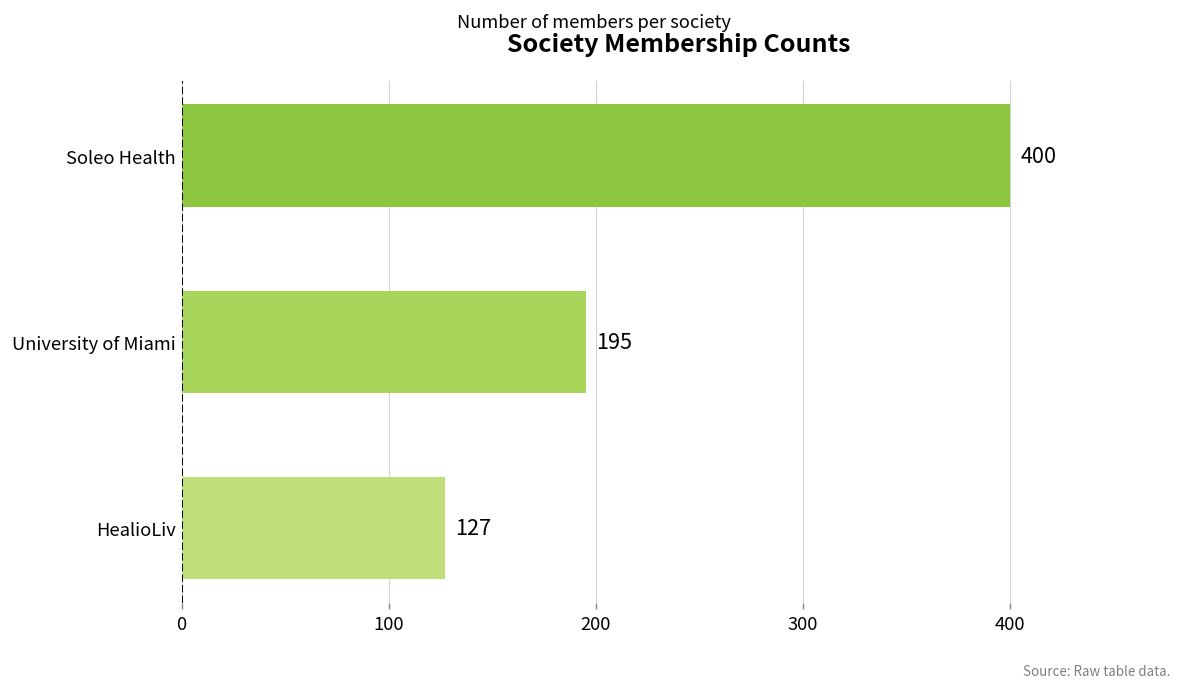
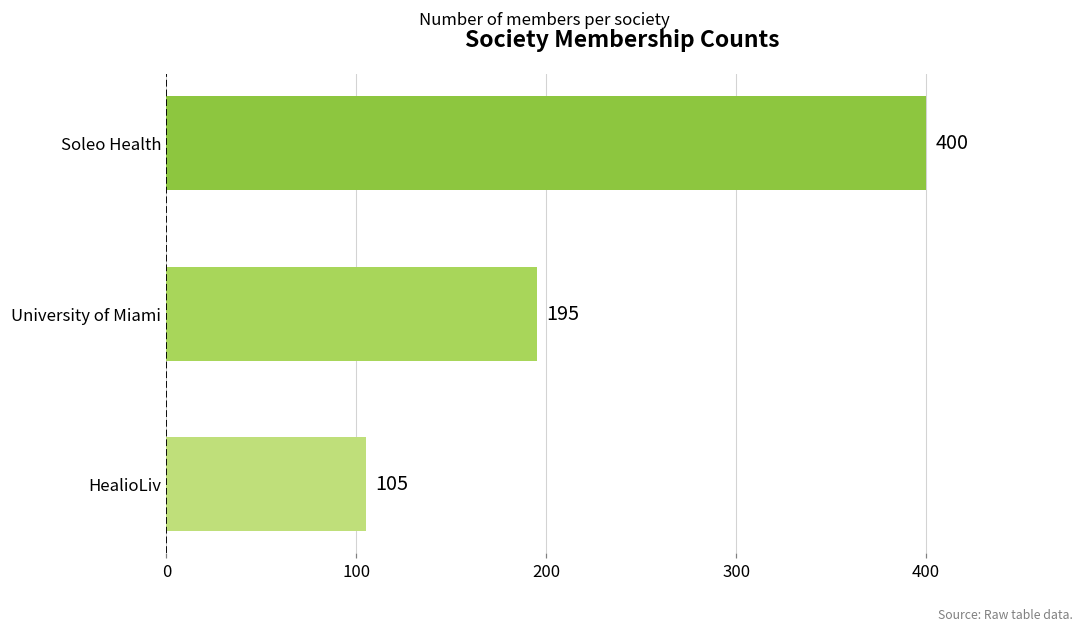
HealioLiv: 127 -> 105
